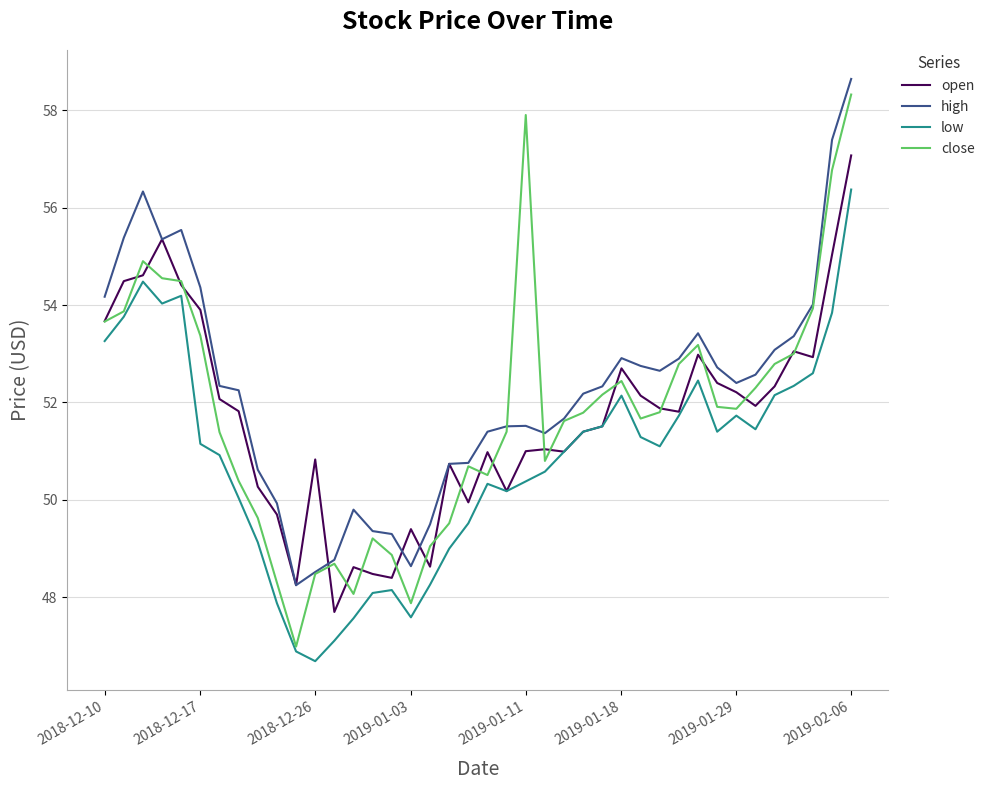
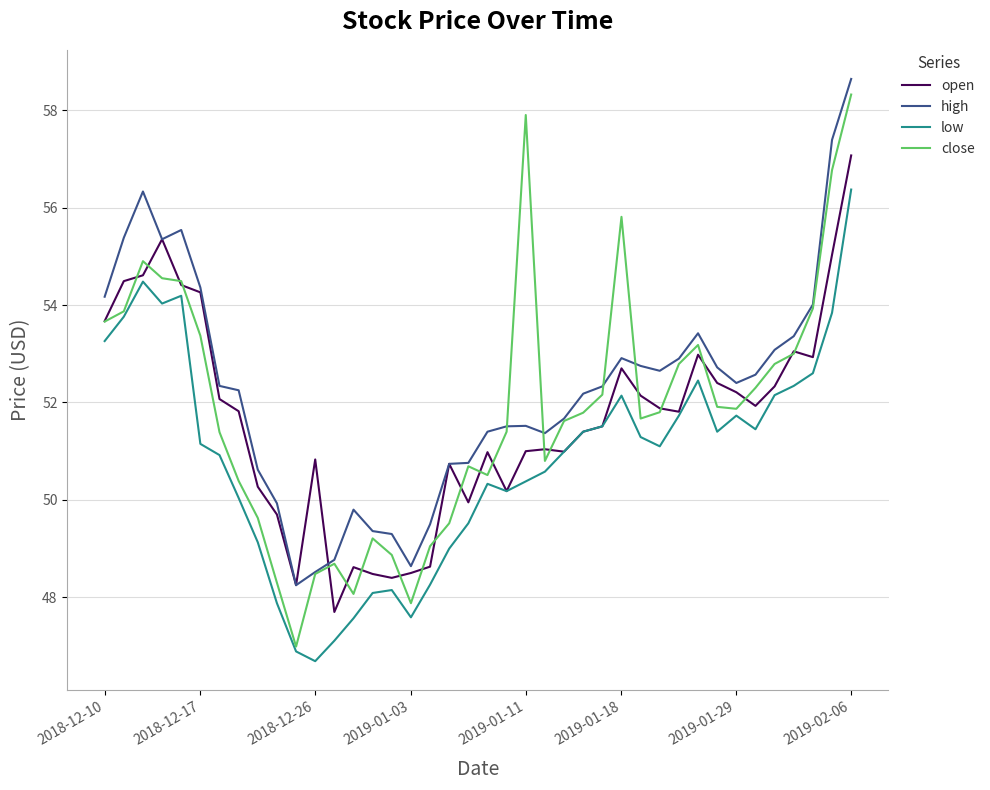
open, 2018-12-17: 53.9 -> 54.3
open, 2019-01-03: 49.4 -> 48.5
close, 2019-01-18: 52.4 -> 55.8
